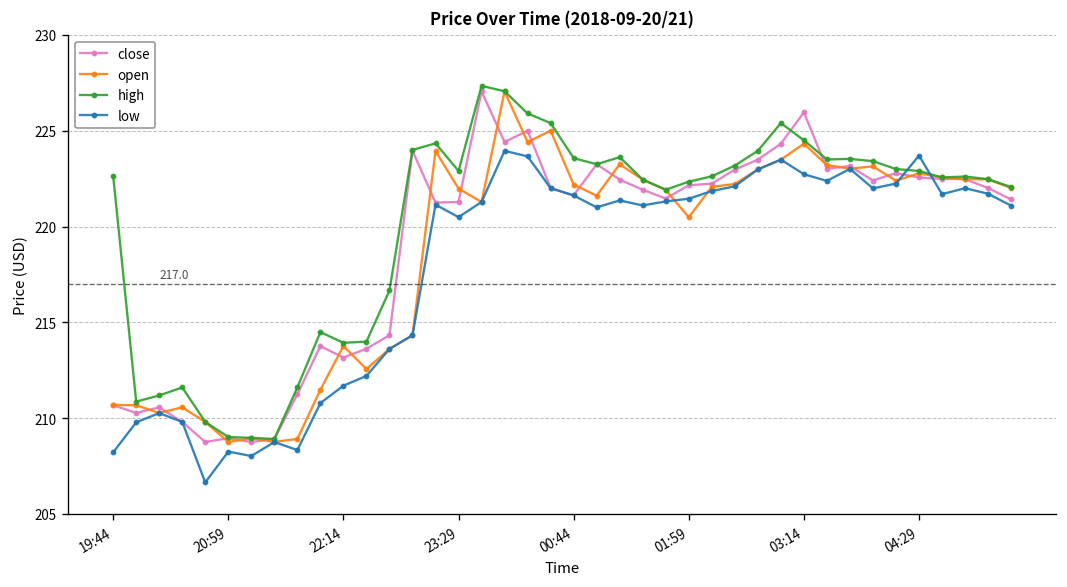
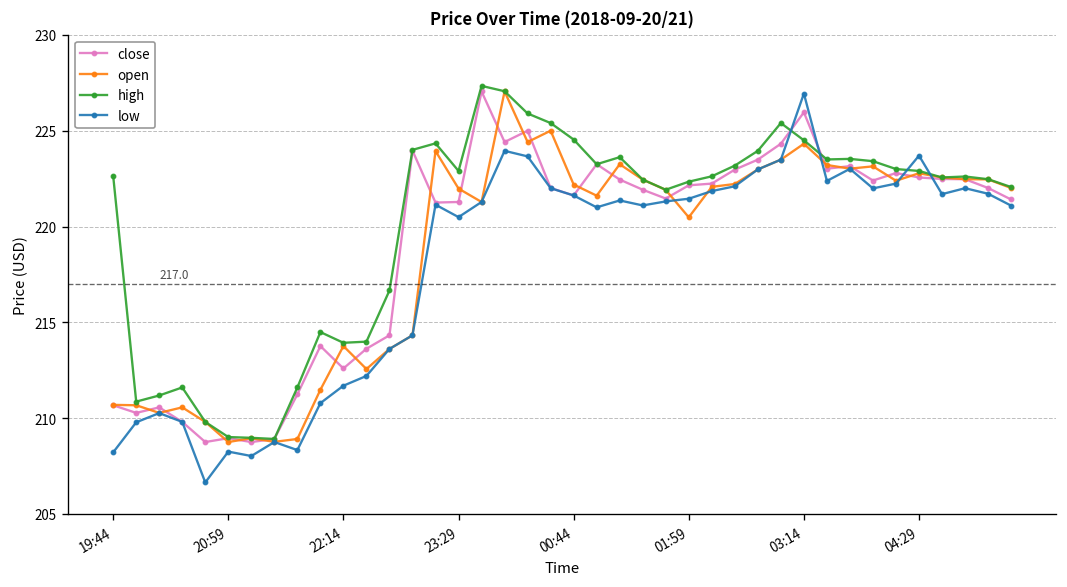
close, 22:14: 213.2 -> 212.6
high, 00:44: 223.6 -> 224.5
low, 03:14: 222.7 -> 226.9
